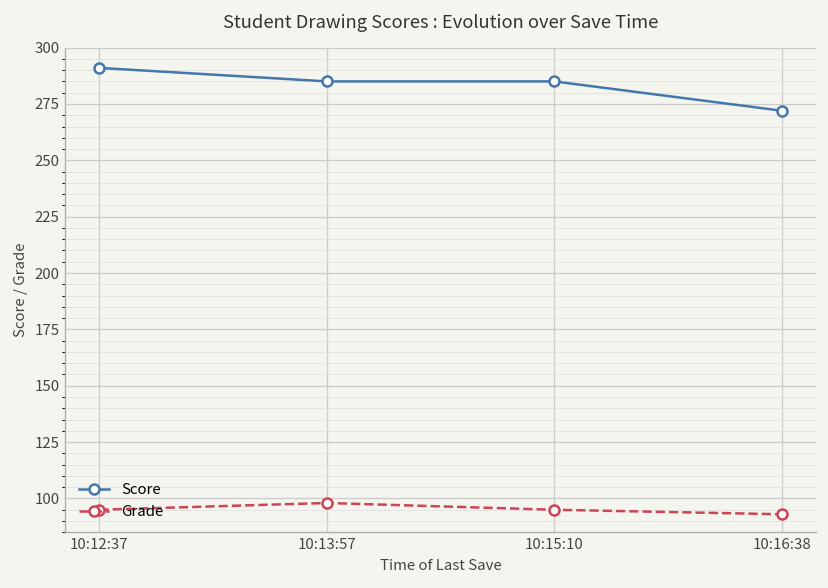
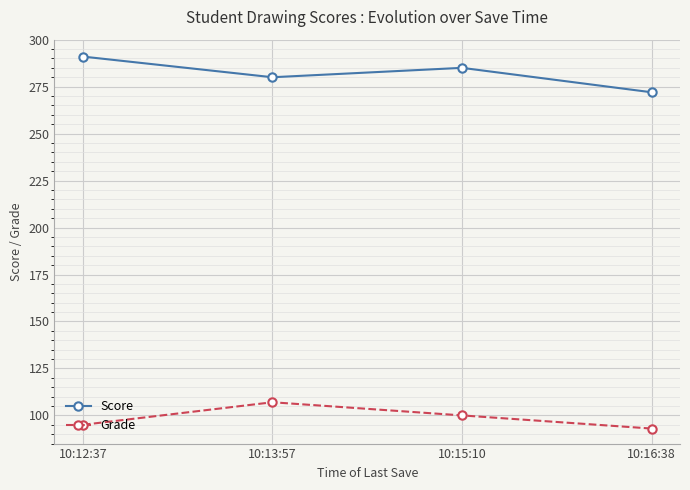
Score, 10:13:57: 285 -> 280
Grade, 10:13:57: 98 -> 107
Grade, 10:15:10: 95 -> 100
